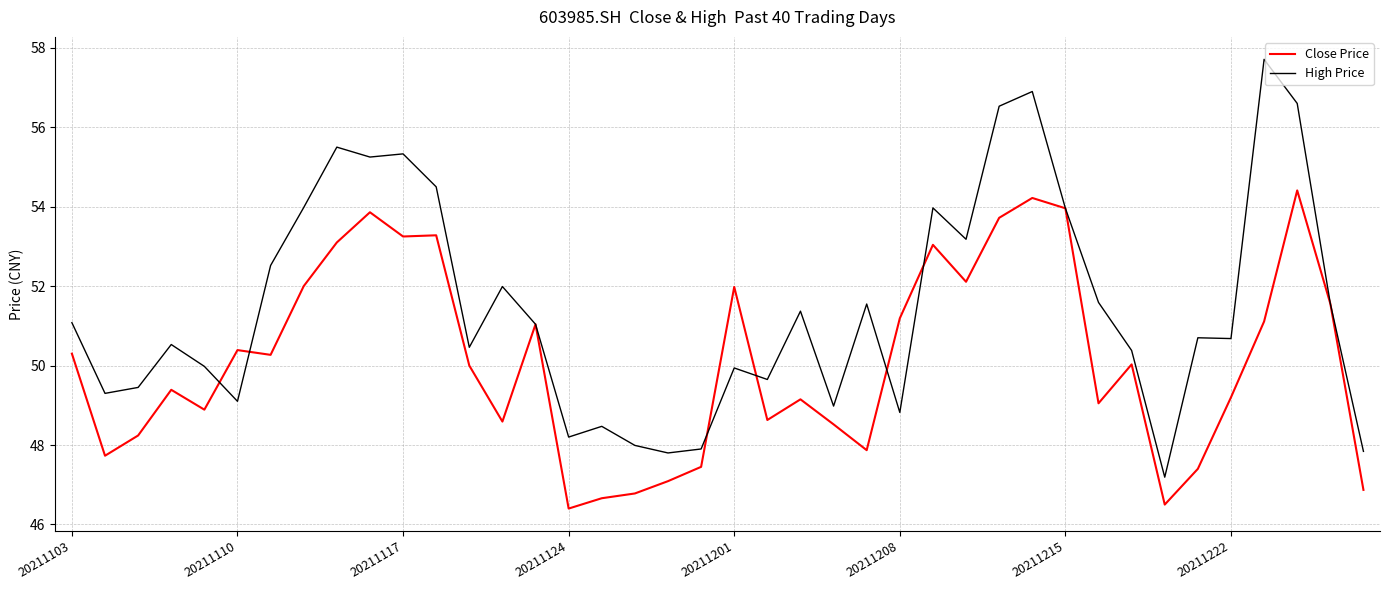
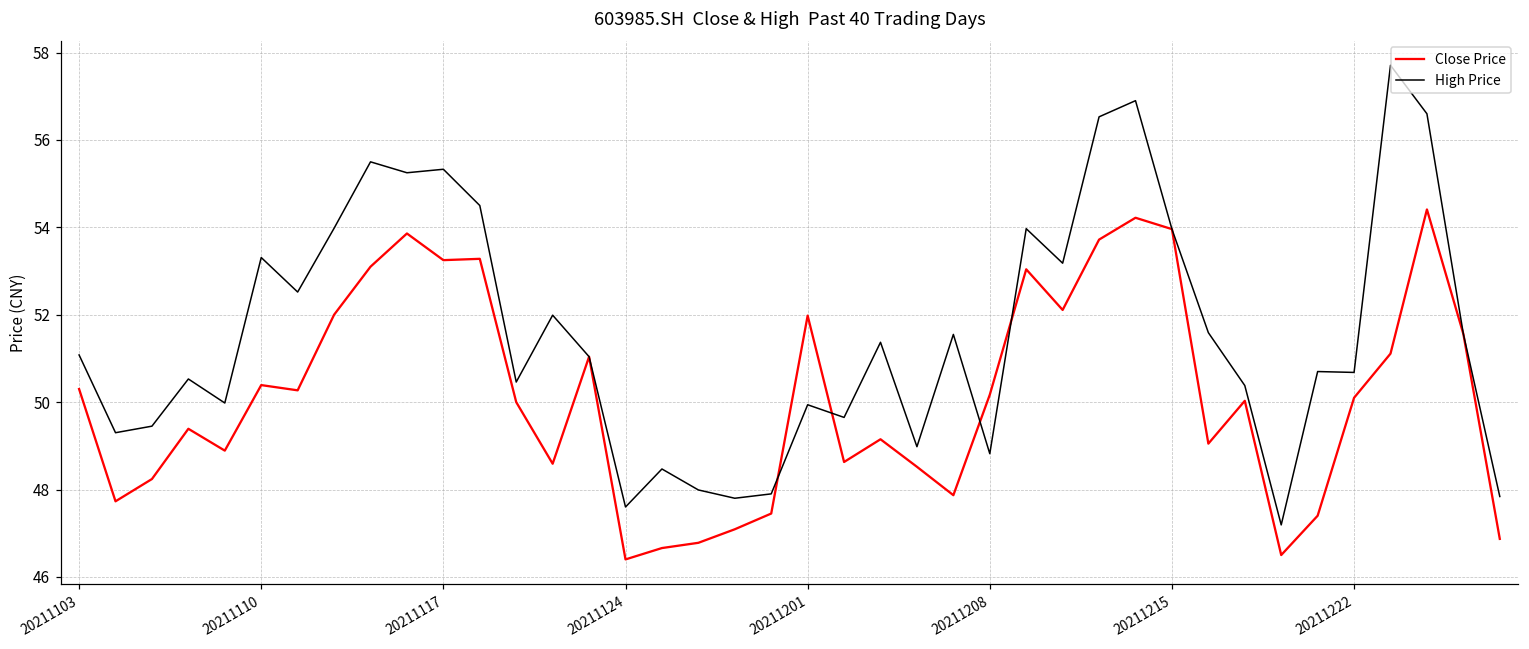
High Price, 20211110: 49.1 -> 53.3
High Price, 20211124: 48.2 -> 47.6
Close Price, 20211208: 51.2 -> 50.2
Close Price, 20211222: 49.2 -> 50.1
